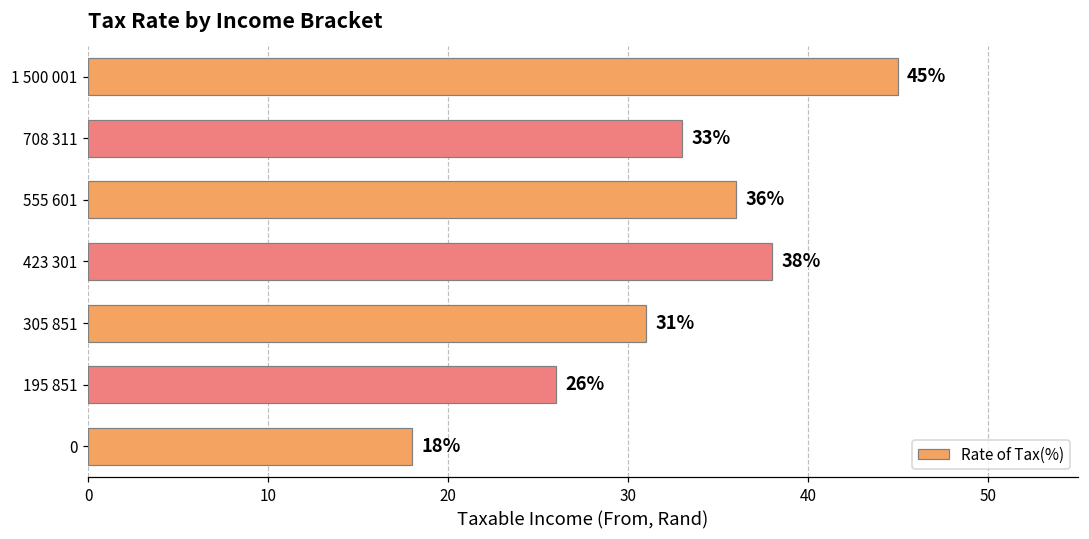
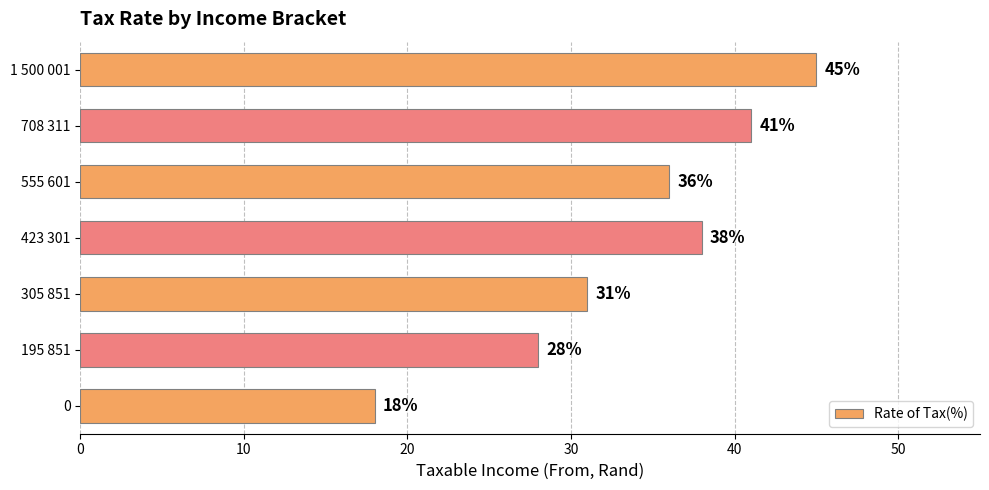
708 311: 33% -> 41%
195 851: 26% -> 28%
